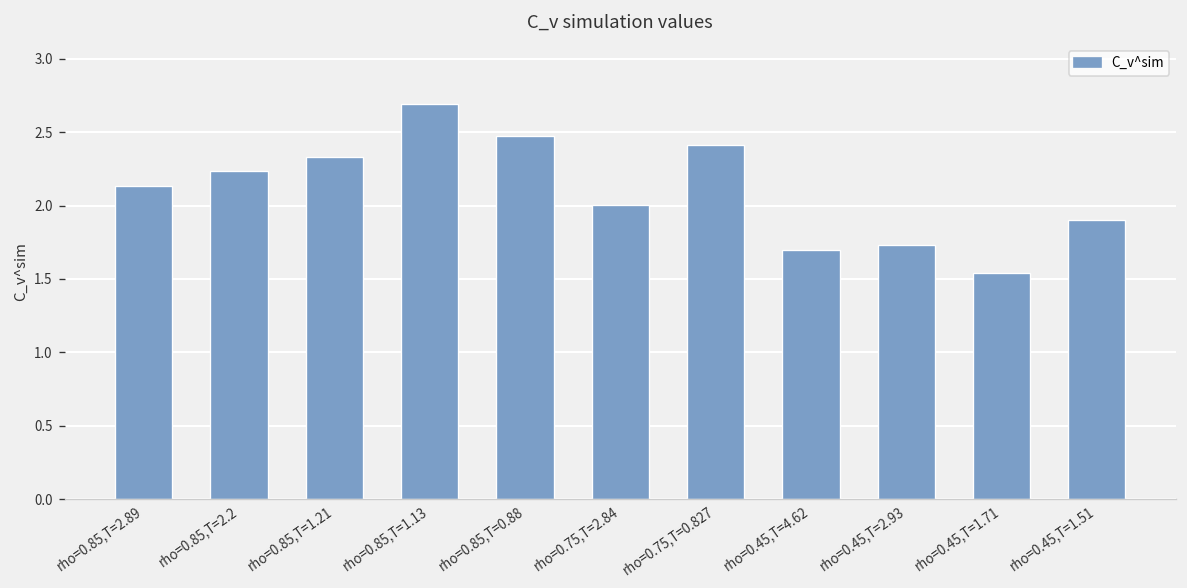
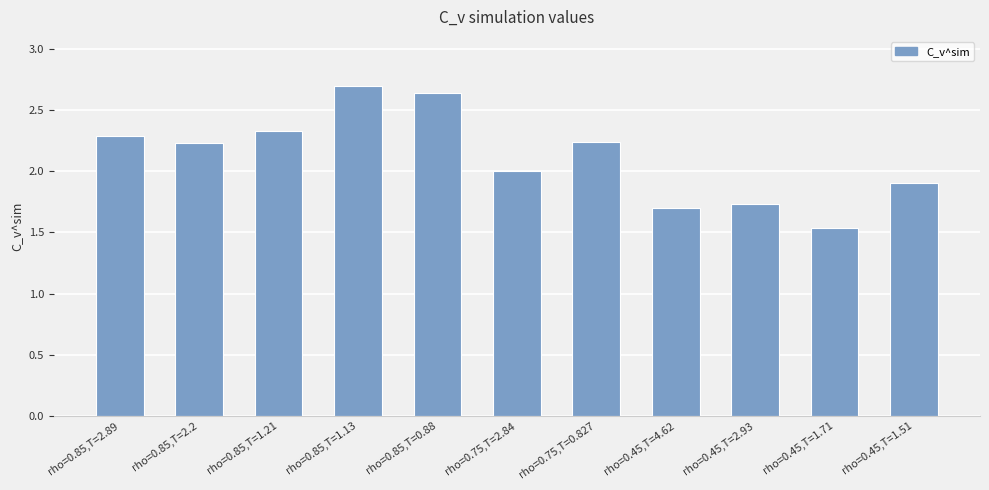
rho=0.85,T=2.89: 2.13 -> 2.29
rho=0.85,T=0.88: 2.47 -> 2.64
rho=0.75,T=0.827: 2.41 -> 2.24
